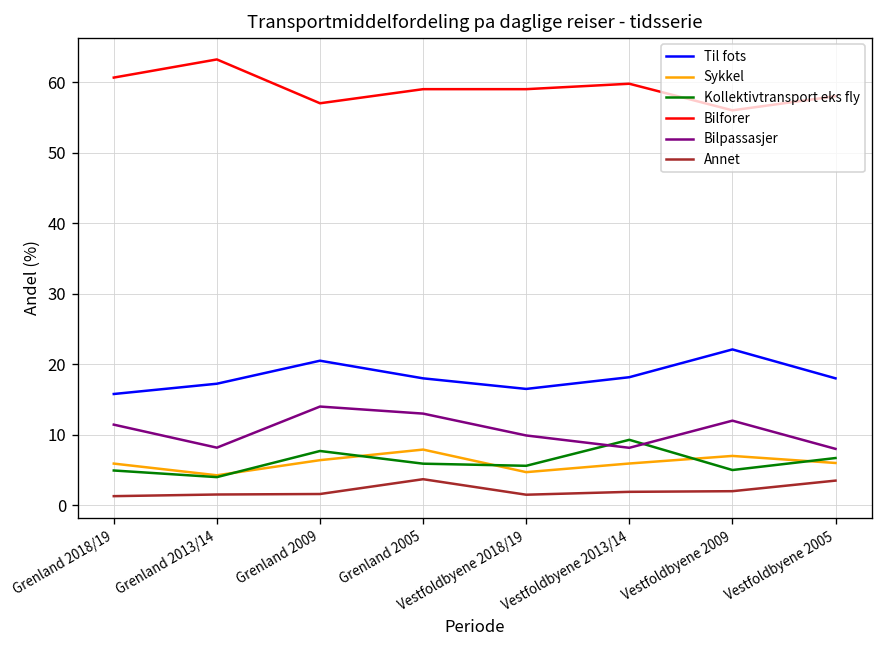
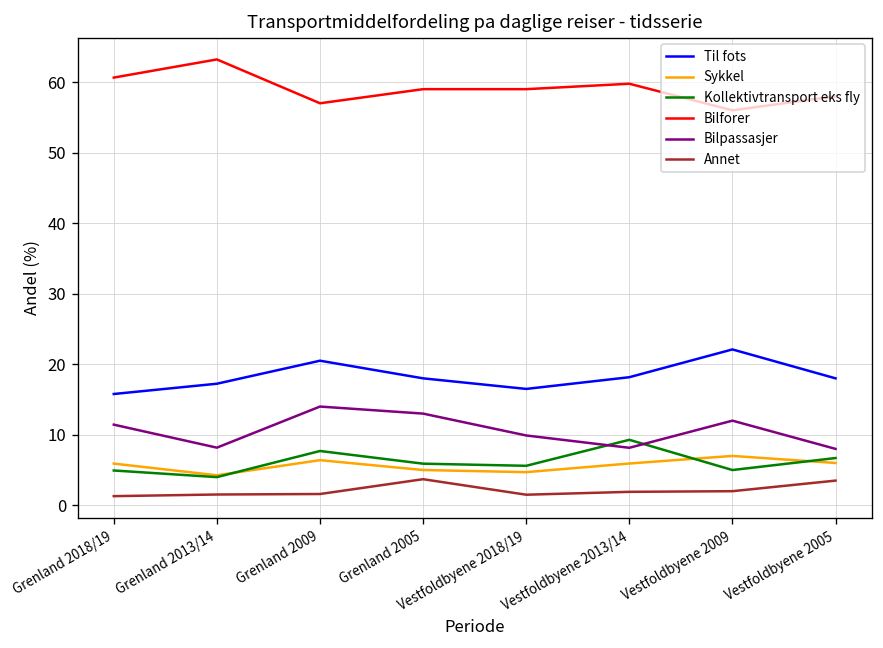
Sykkel, Grenland 2005: 8 -> 5
